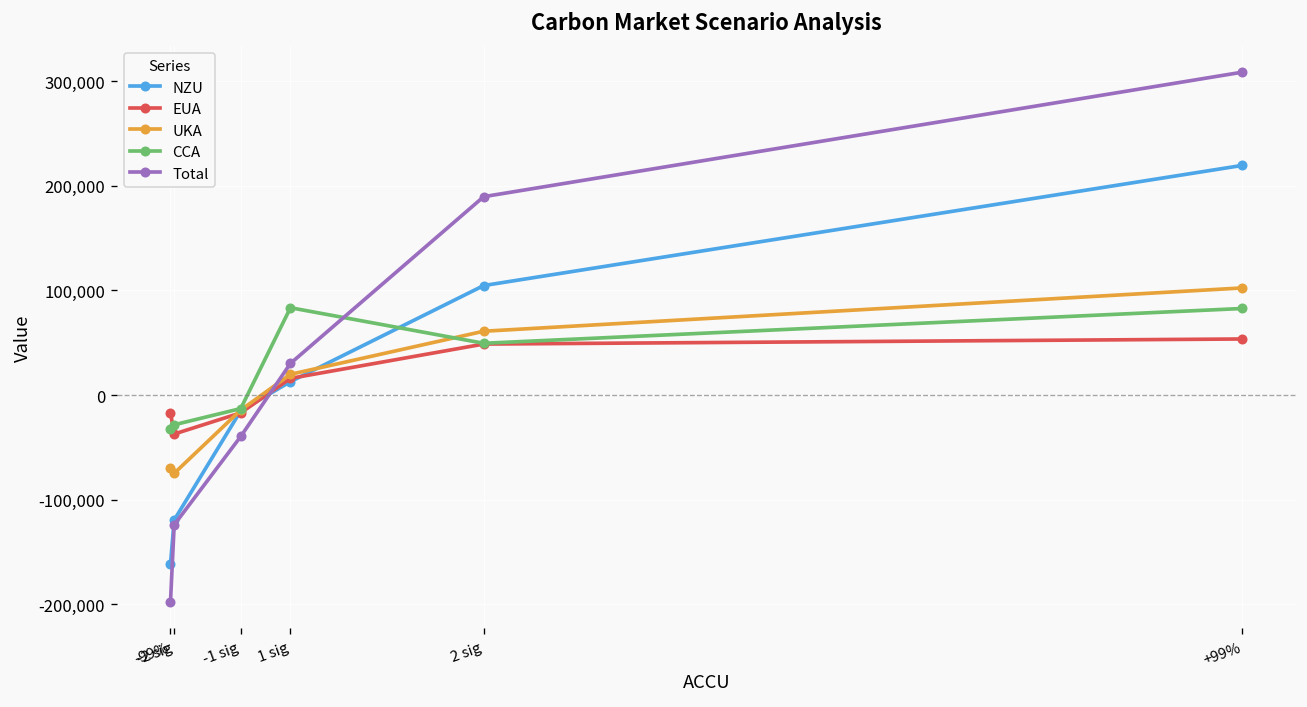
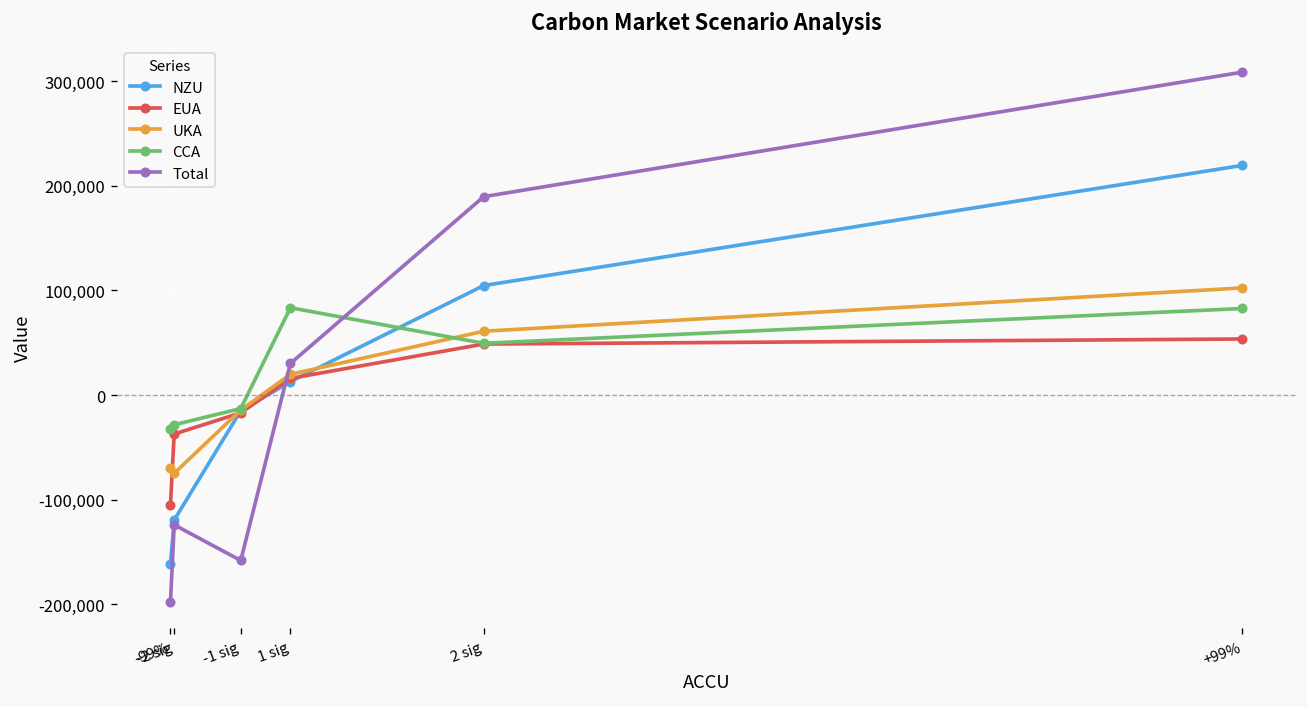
EUA, -99%: -20,000 -> -100,000
Total, -1 sig: -40,000 -> -160,000
